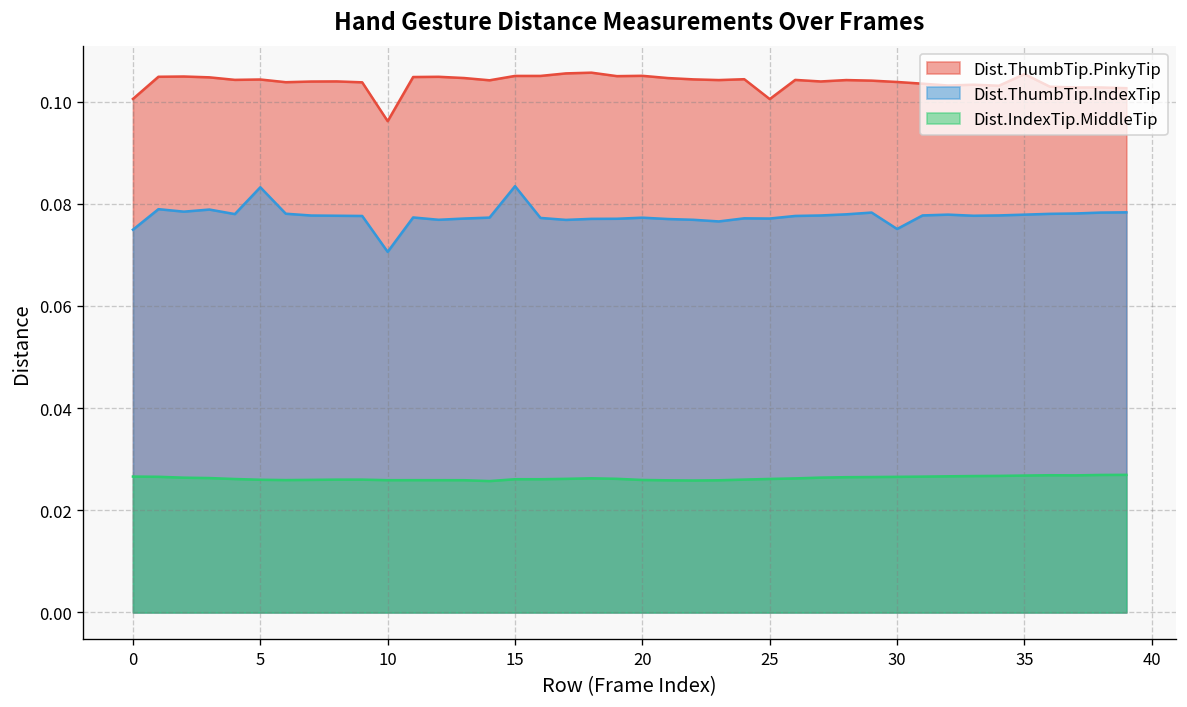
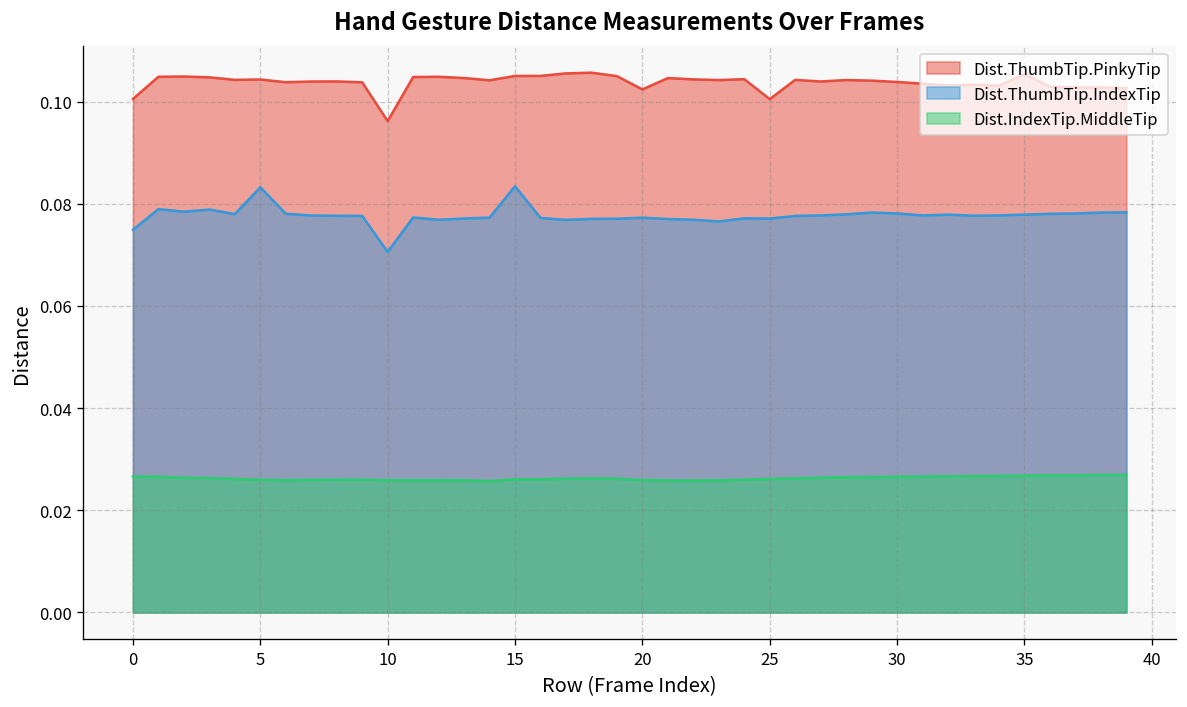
Dist.ThumbTip.PinkyTip, 20: 0.105 -> 0.102
Dist.ThumbTip.IndexTip, 30: 0.075 -> 0.078
